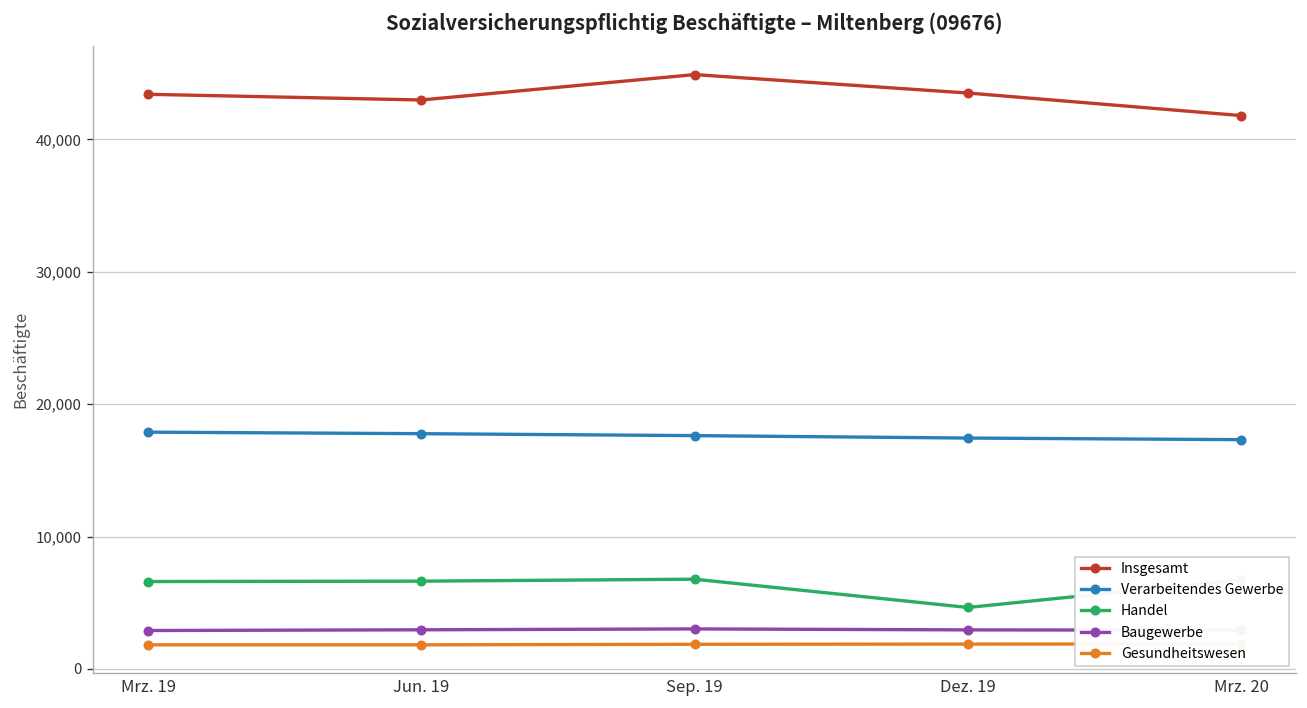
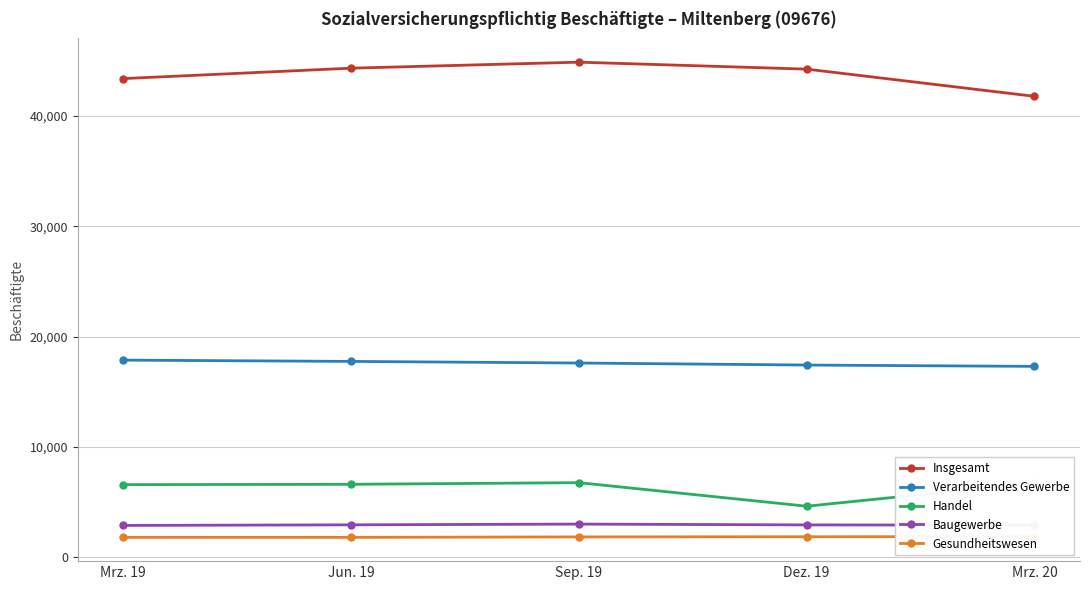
Insgesamt, Jun. 19: 43,000 -> 44,300
Insgesamt, Dez. 19: 43,500 -> 44,300
